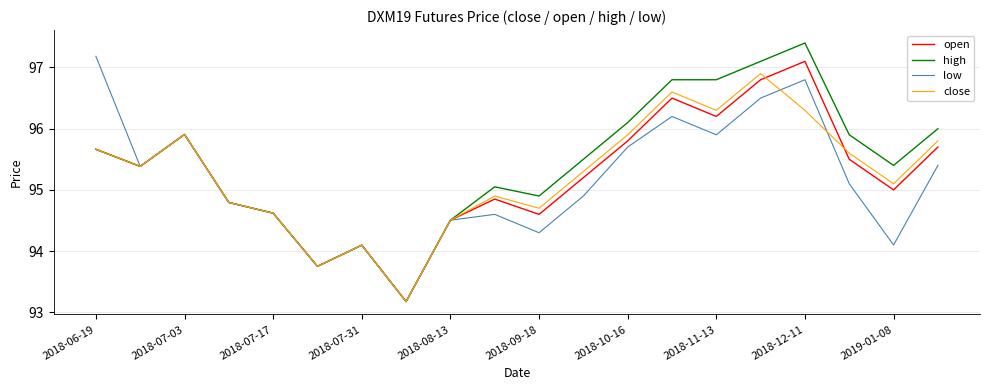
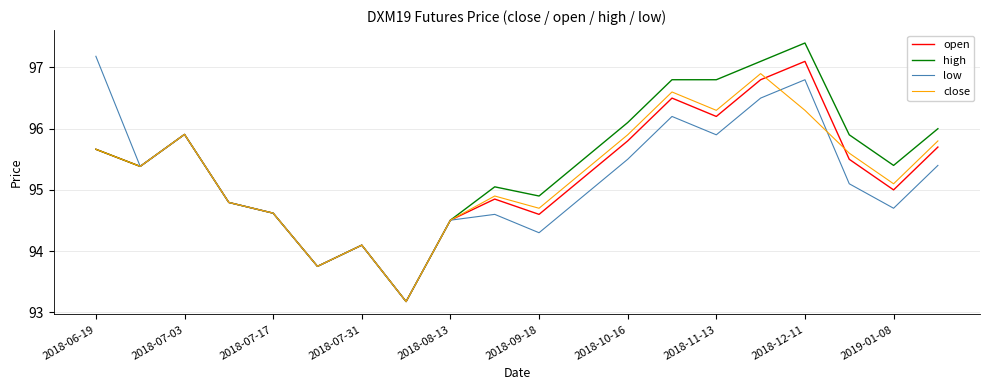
low, 2018-10-16: 95.7 -> 95.5
low, 2019-01-08: 94.1 -> 94.7
